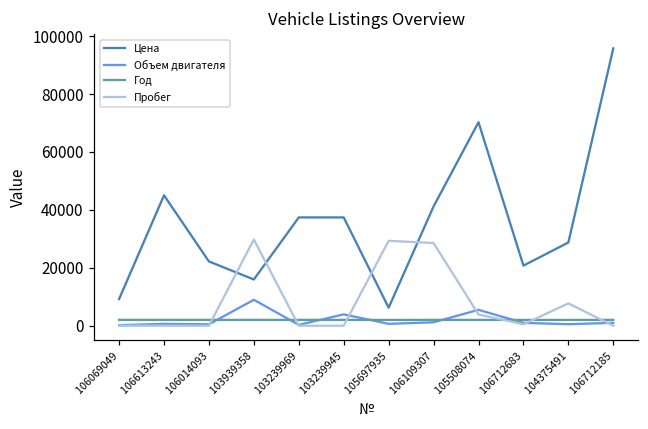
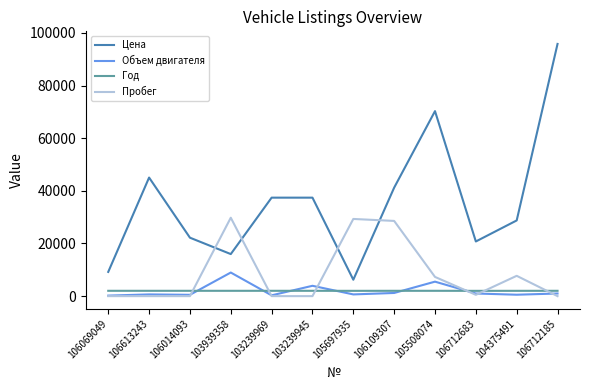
Пробег, 105508074: 4000 -> 7000
